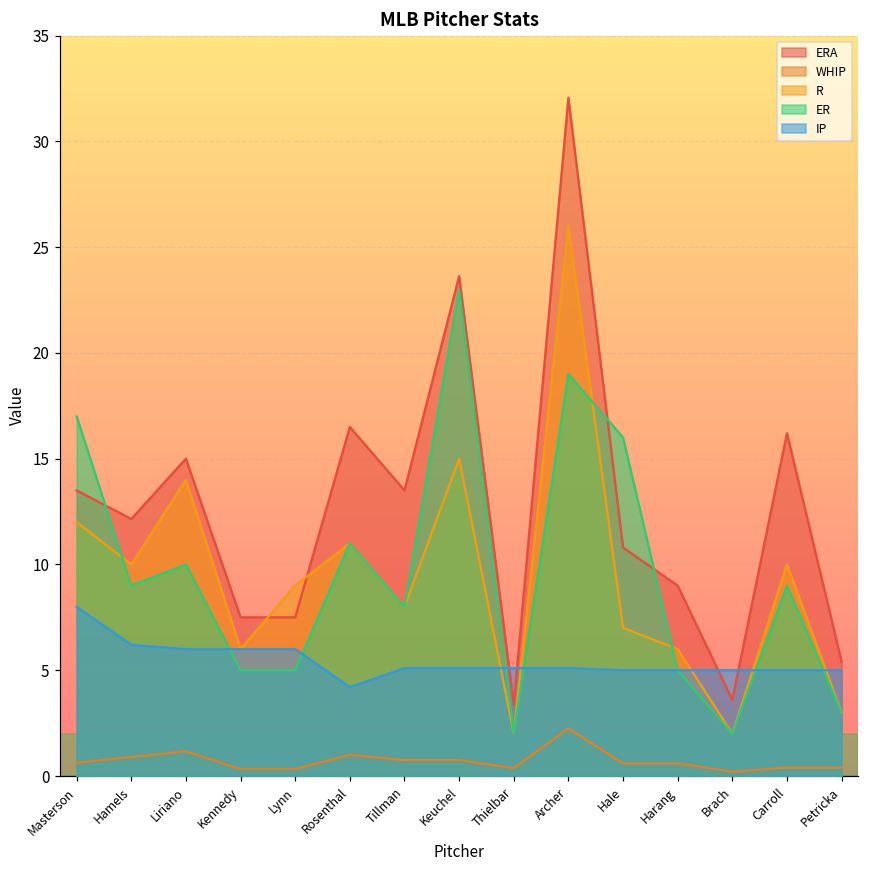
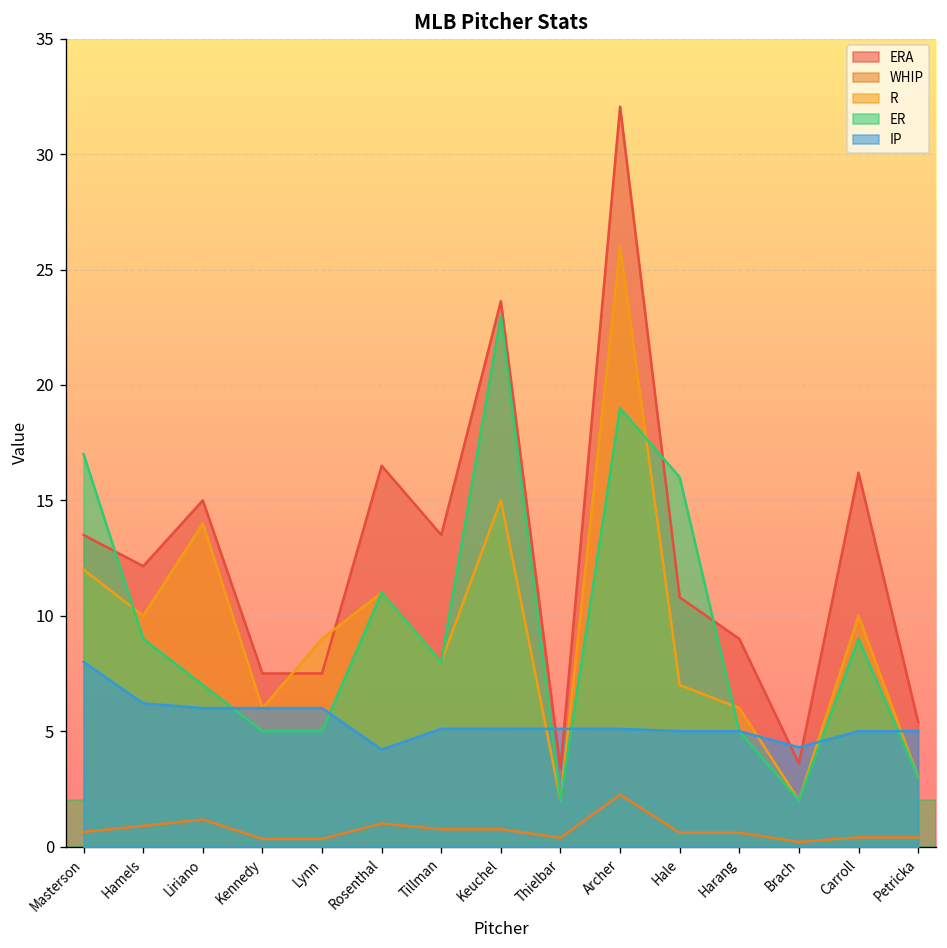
ER, Liriano: 10 -> 7
IP, Brach: 5.0 -> 4.3
